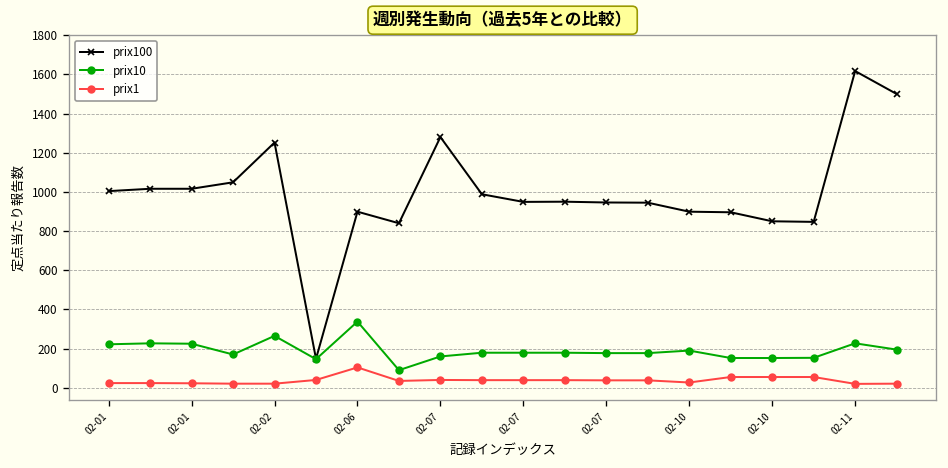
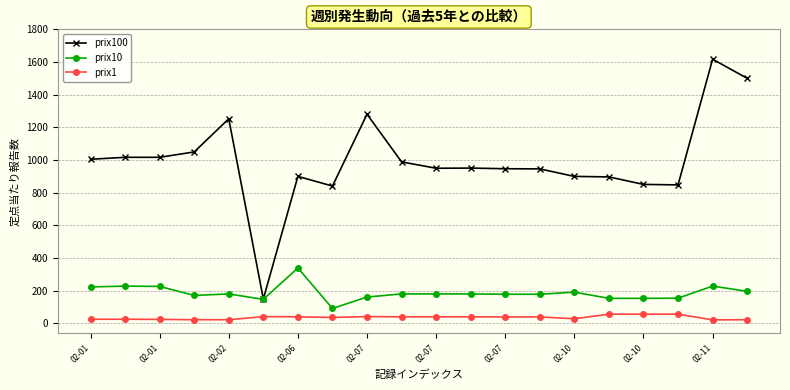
prix10, 02-02: 270 -> 180
prix1, 02-06: 100 -> 40
